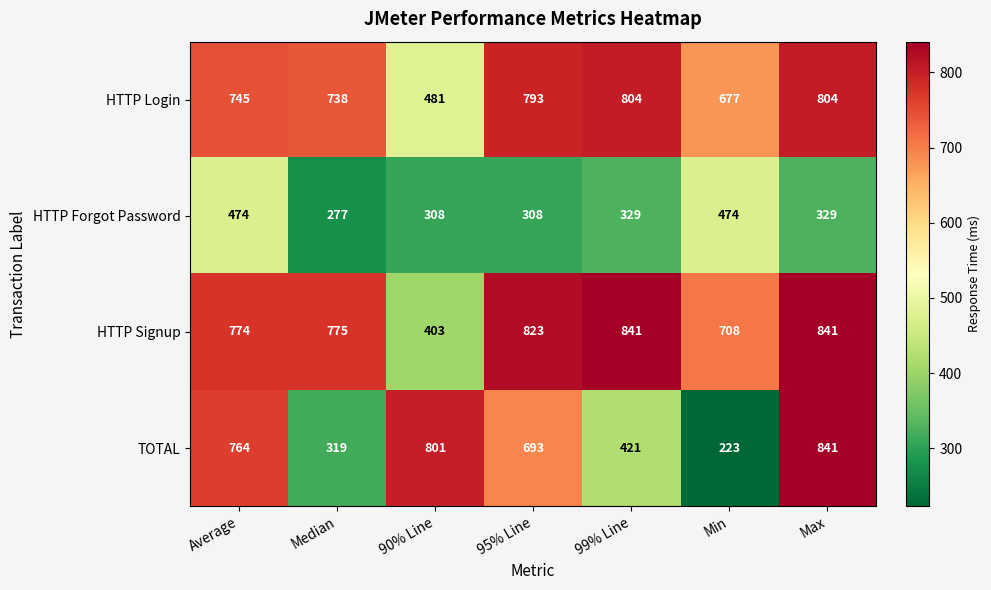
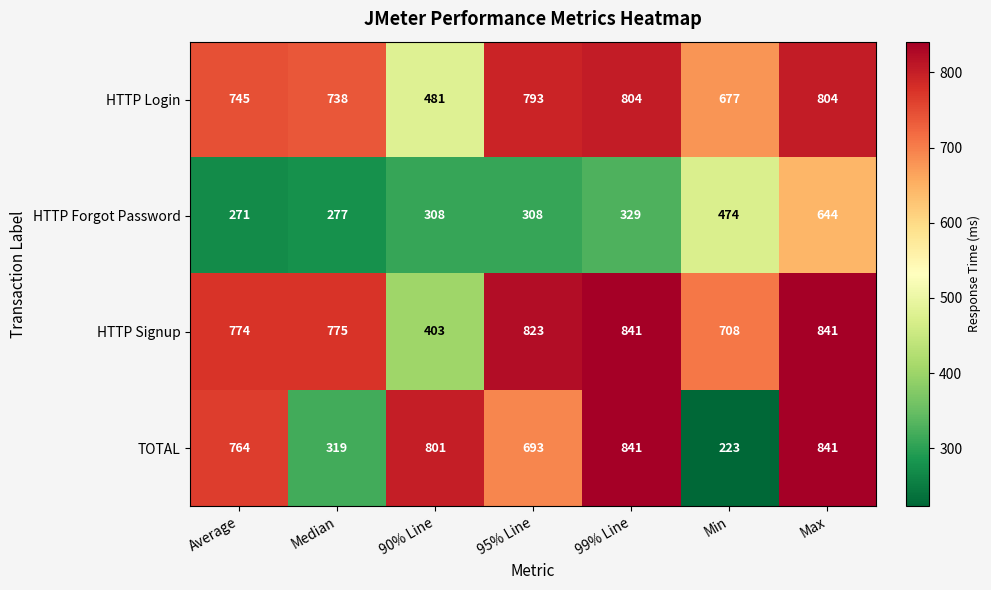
HTTP Forgot Password, Average: 474 -> 271
HTTP Forgot Password, Max: 329 -> 644
TOTAL, 99% Line: 421 -> 841
